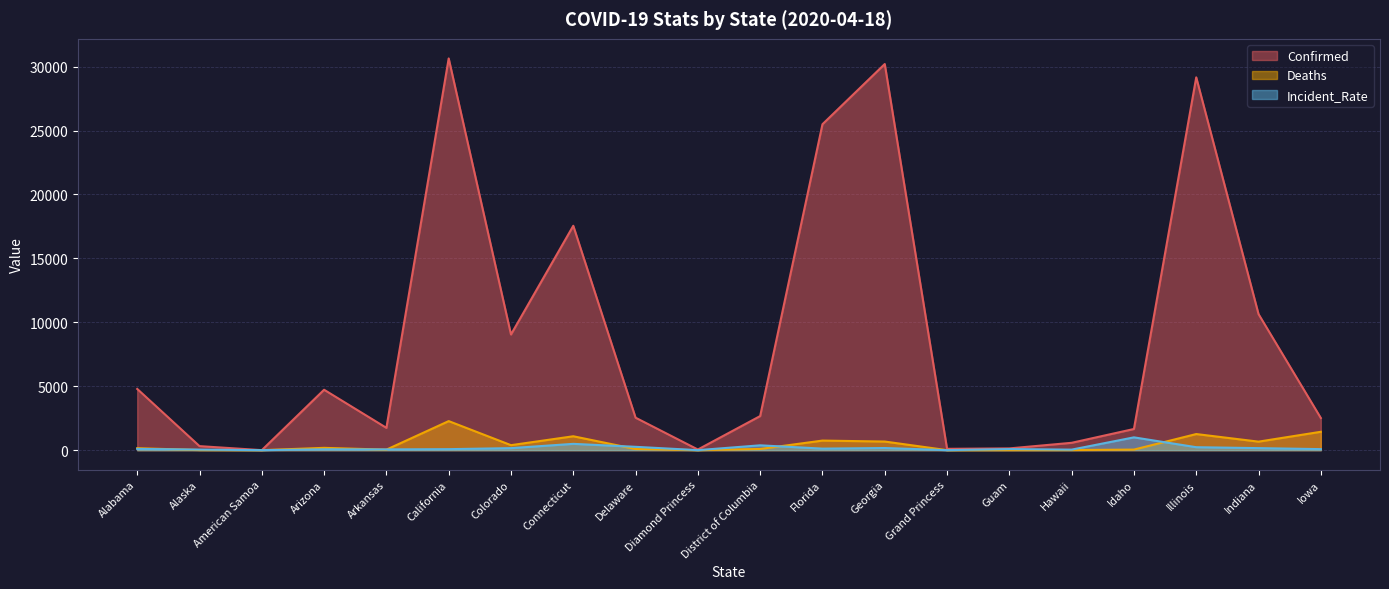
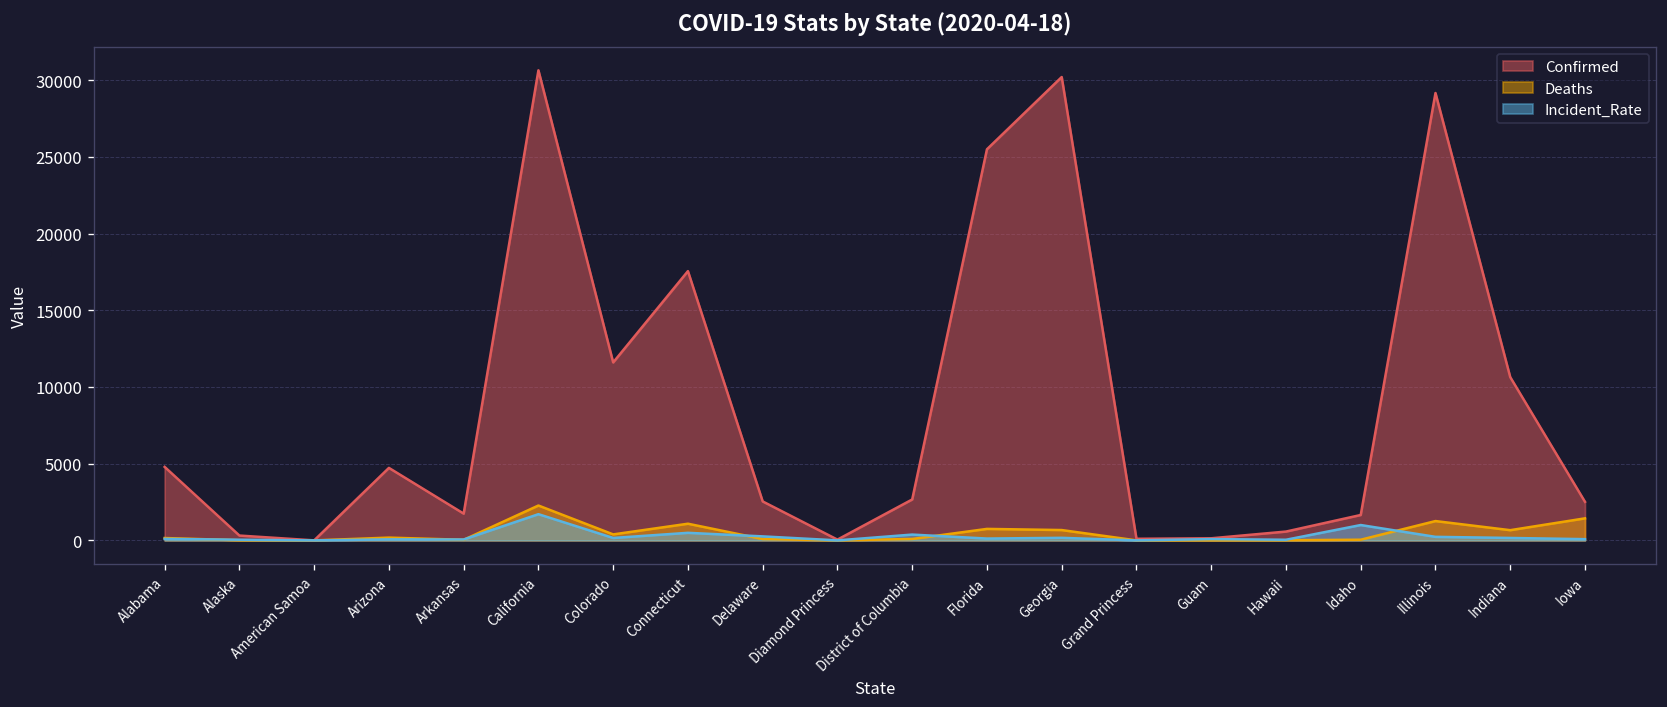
Incident_Rate, California: 100 -> 1700
Confirmed, Colorado: 9000 -> 11600
